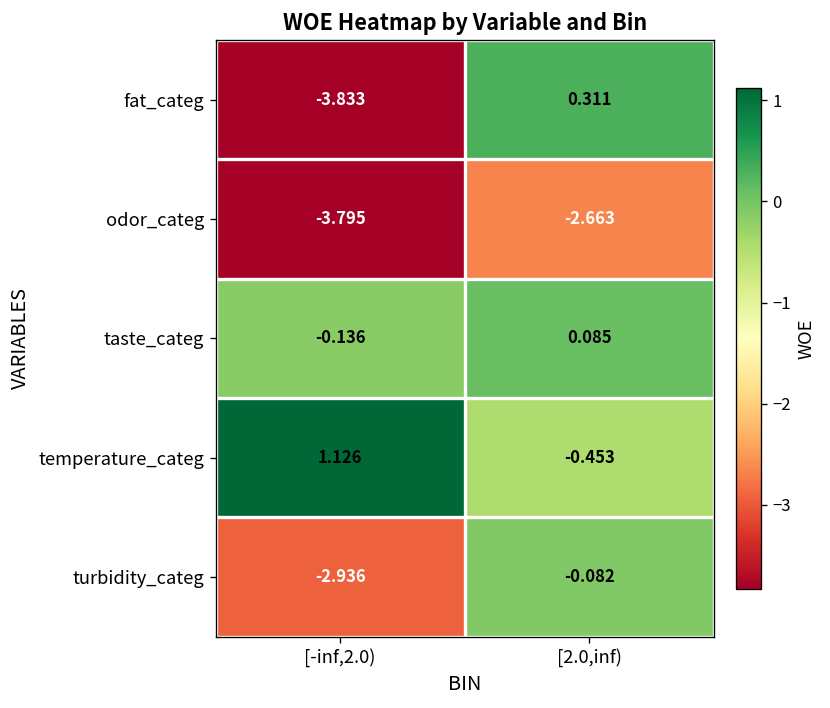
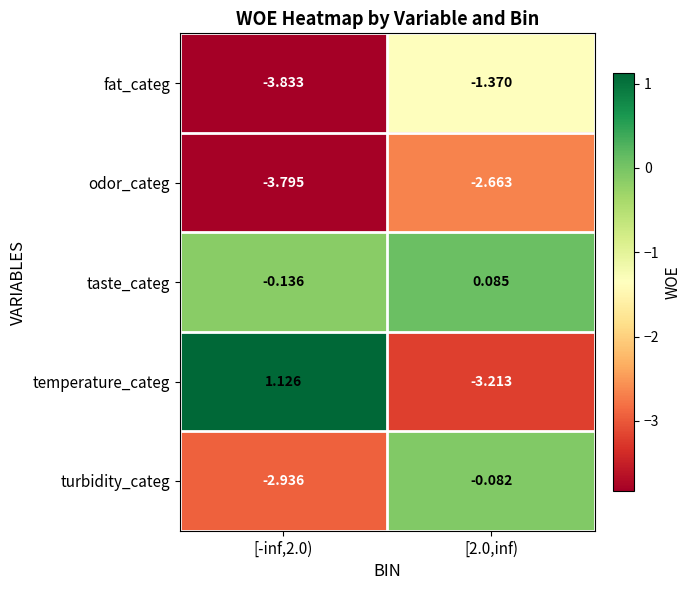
fat_categ, [2.0,inf): 0.311 -> -1.370
temperature_categ, [2.0,inf): -0.453 -> -3.213
